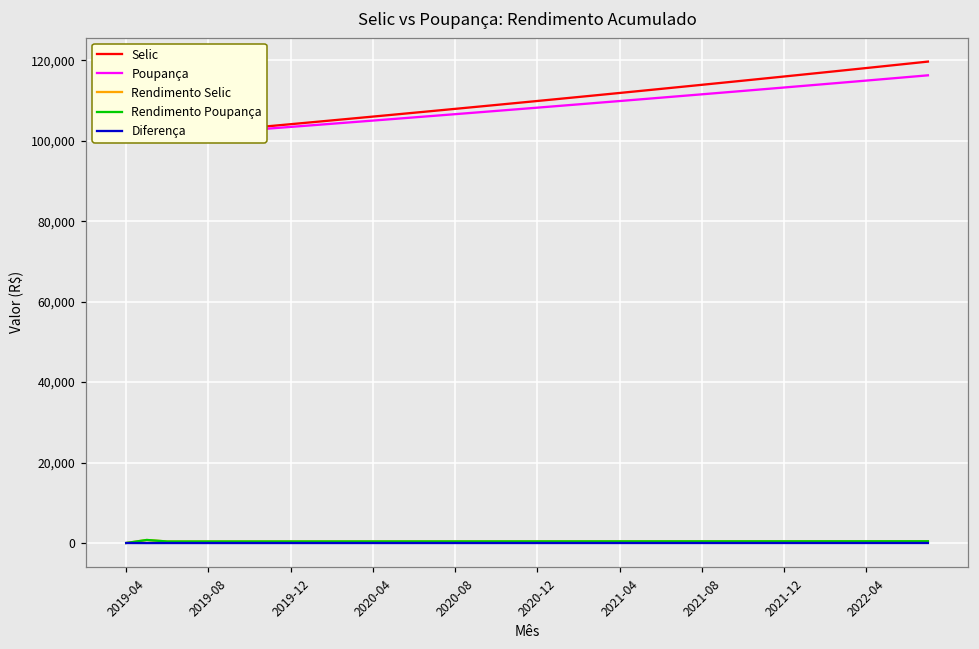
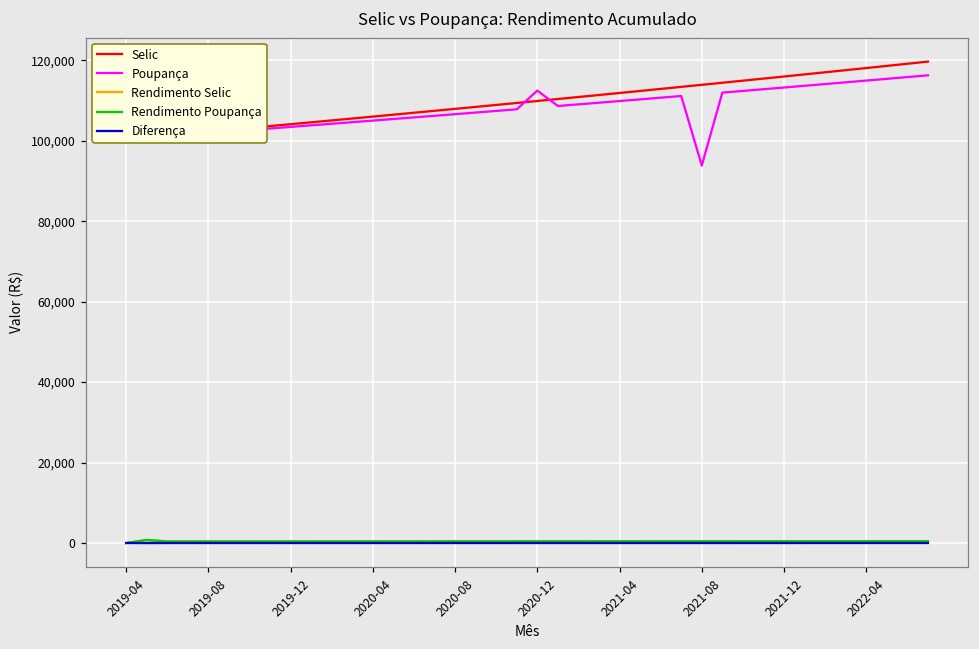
Poupança, 2020-12: 108,000 -> 112,000
Poupança, 2021-08: 112,000 -> 94,000
